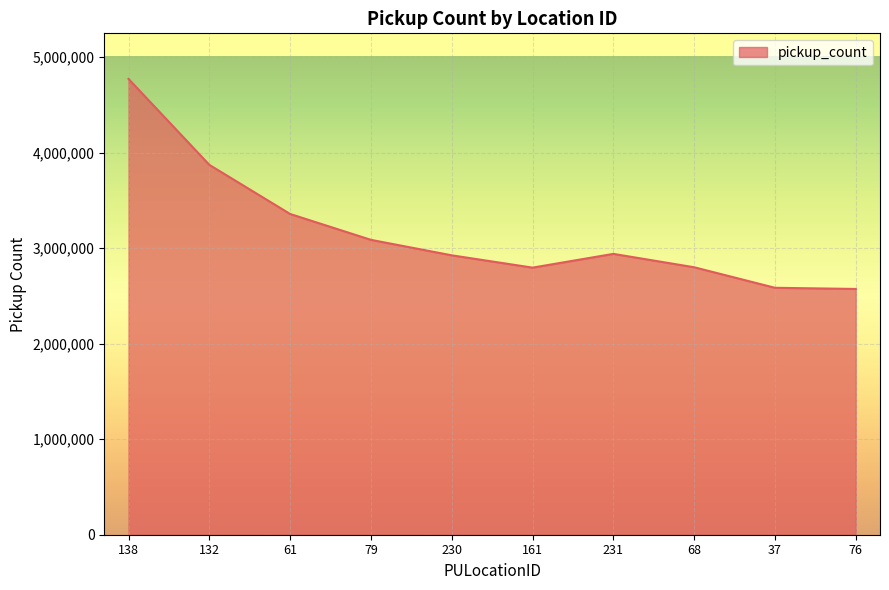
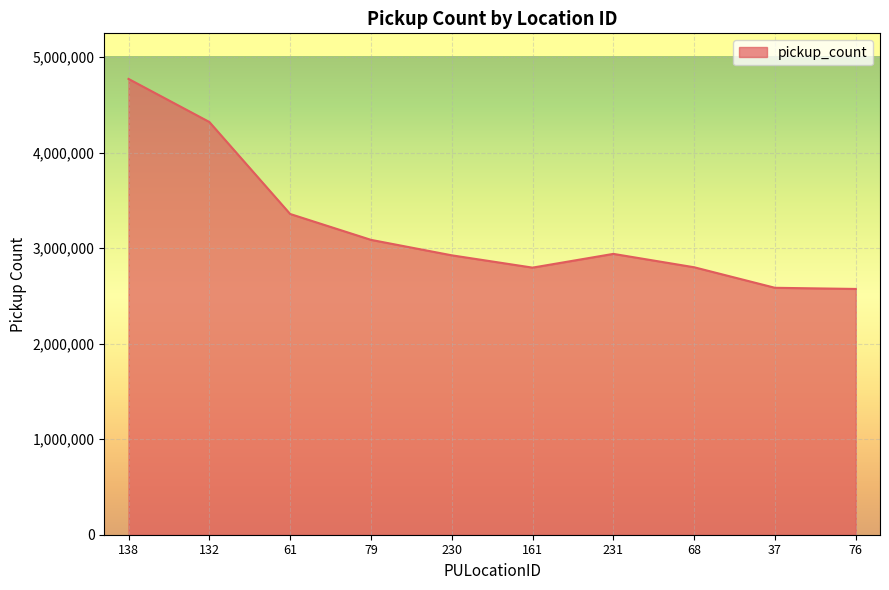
132: 3,900,000 -> 4,300,000
